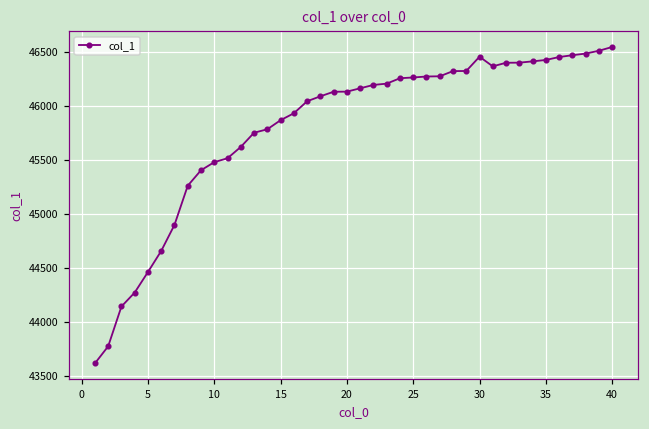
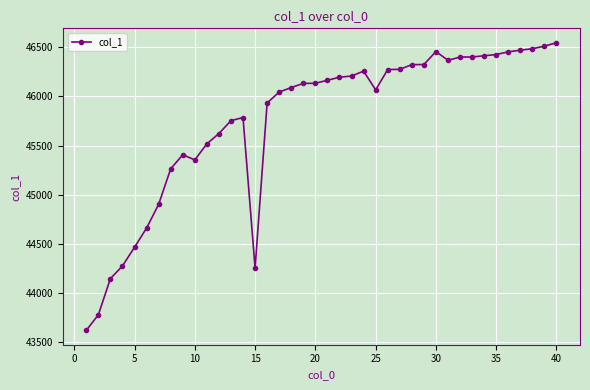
10: 45500 -> 45400
15: 45900 -> 44300
25: 46300 -> 46100
